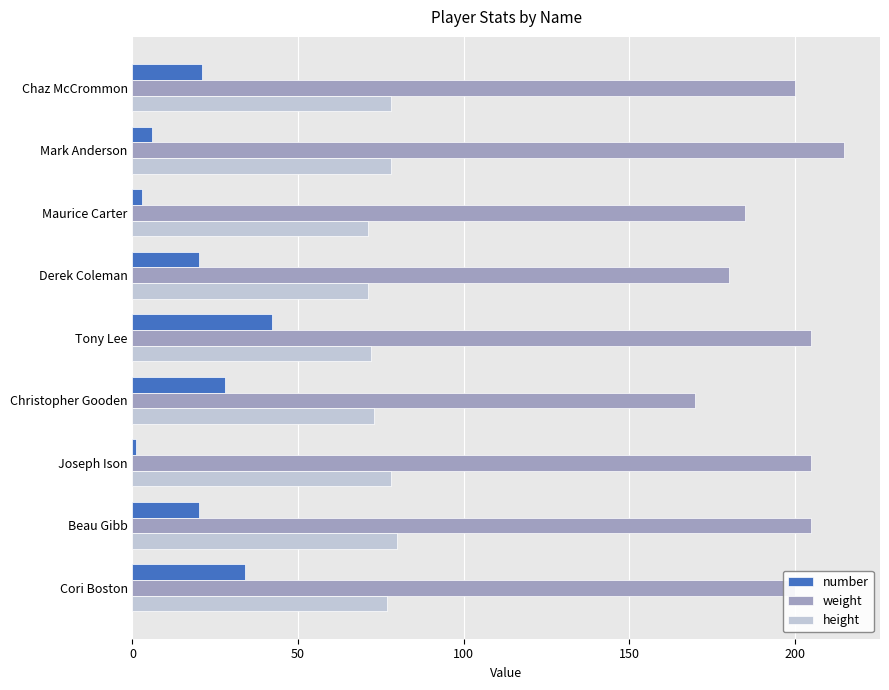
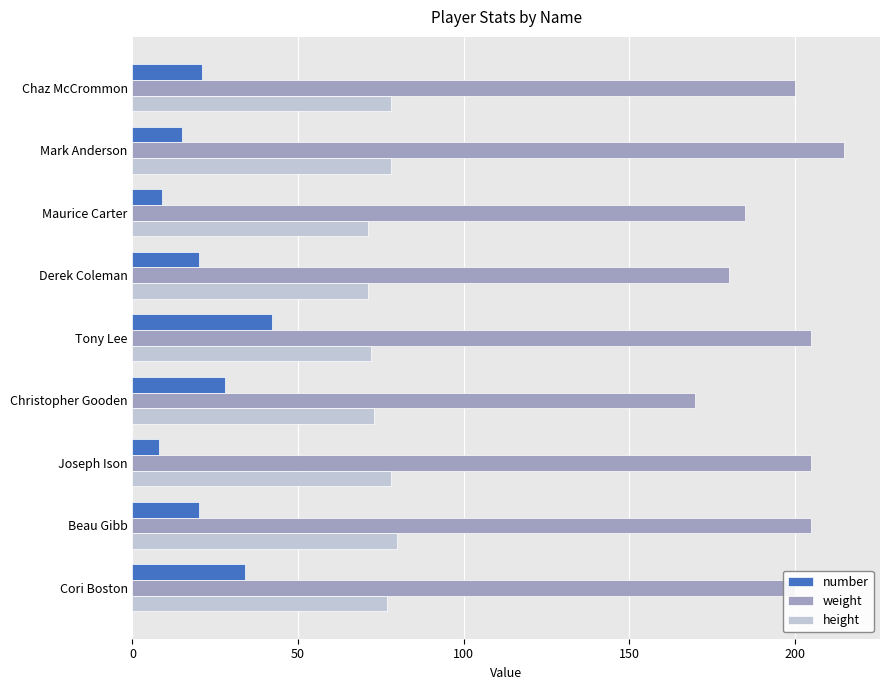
number, Mark Anderson: 6 -> 15
number, Maurice Carter: 3 -> 9
number, Joseph Ison: 1 -> 8
